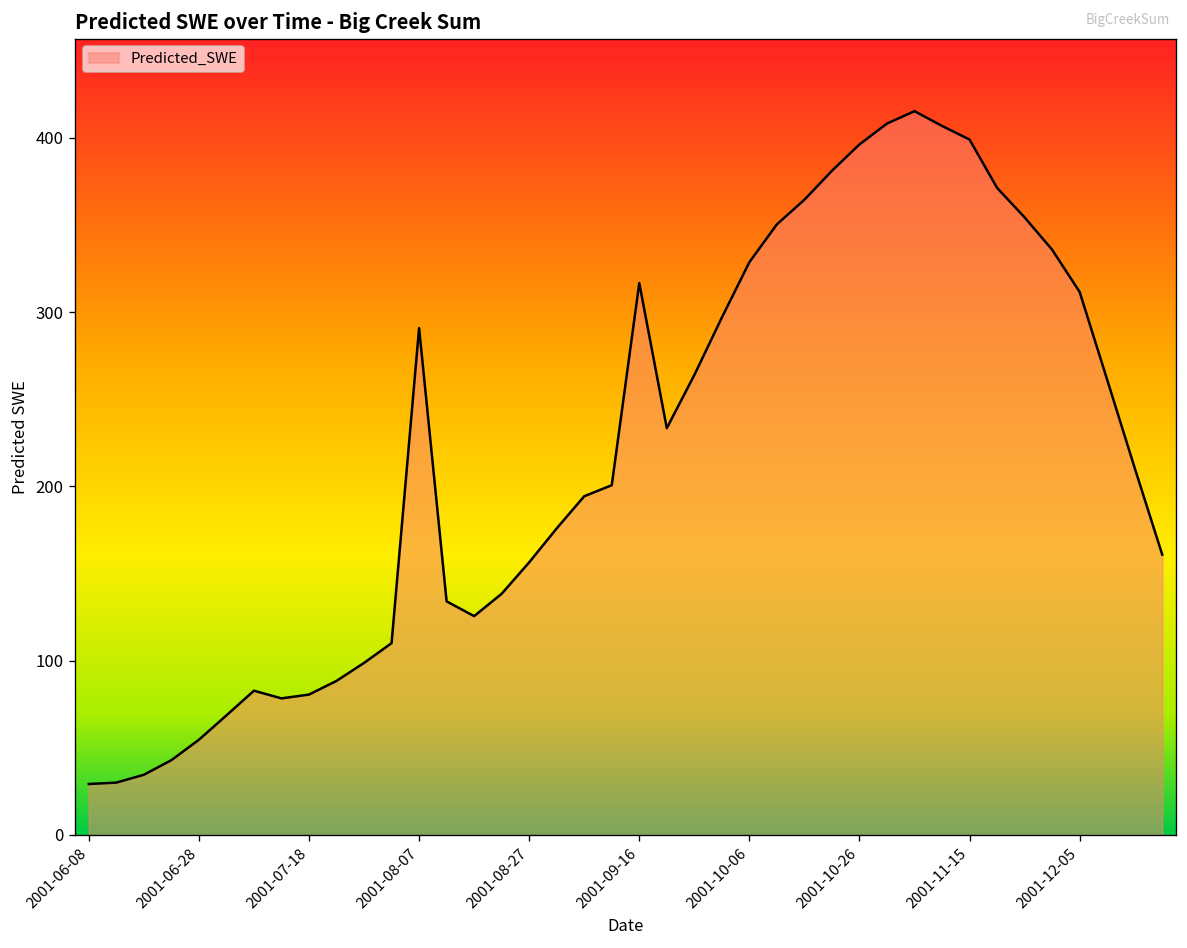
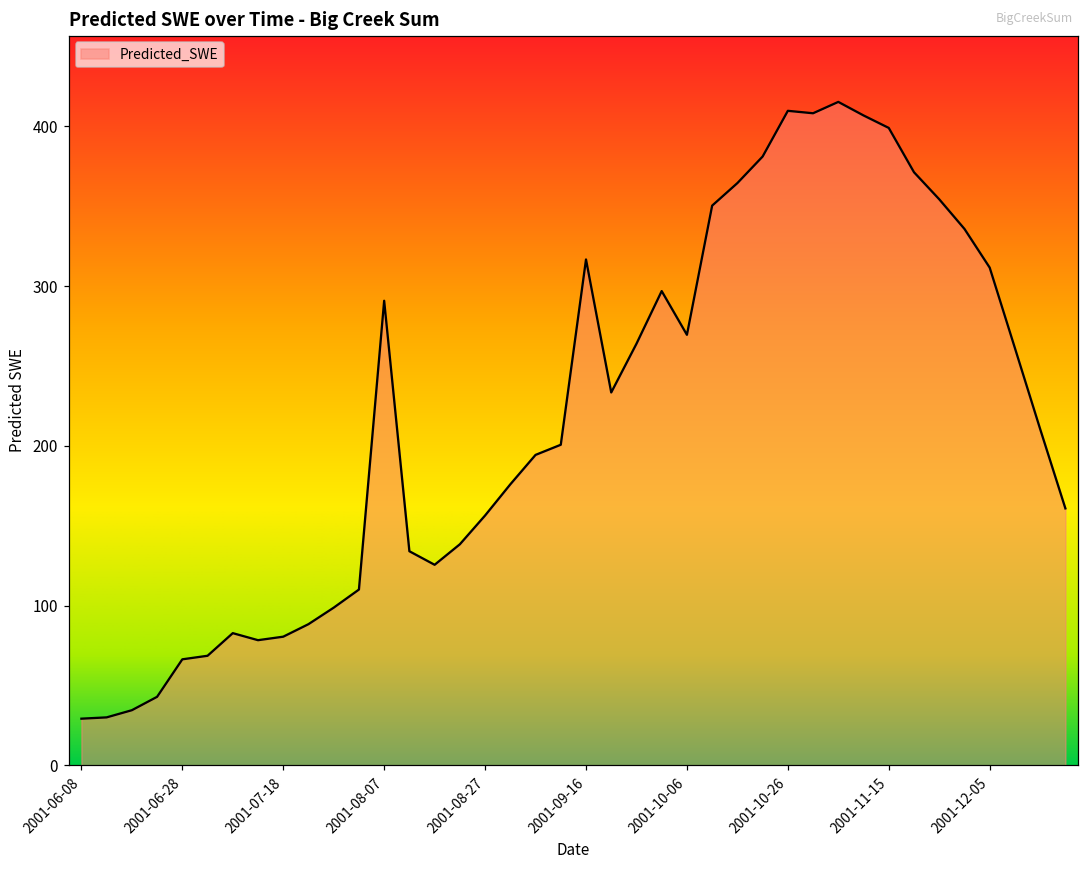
2001-06-28: 55 -> 66
2001-10-06: 329 -> 269
2001-10-26: 396 -> 410
